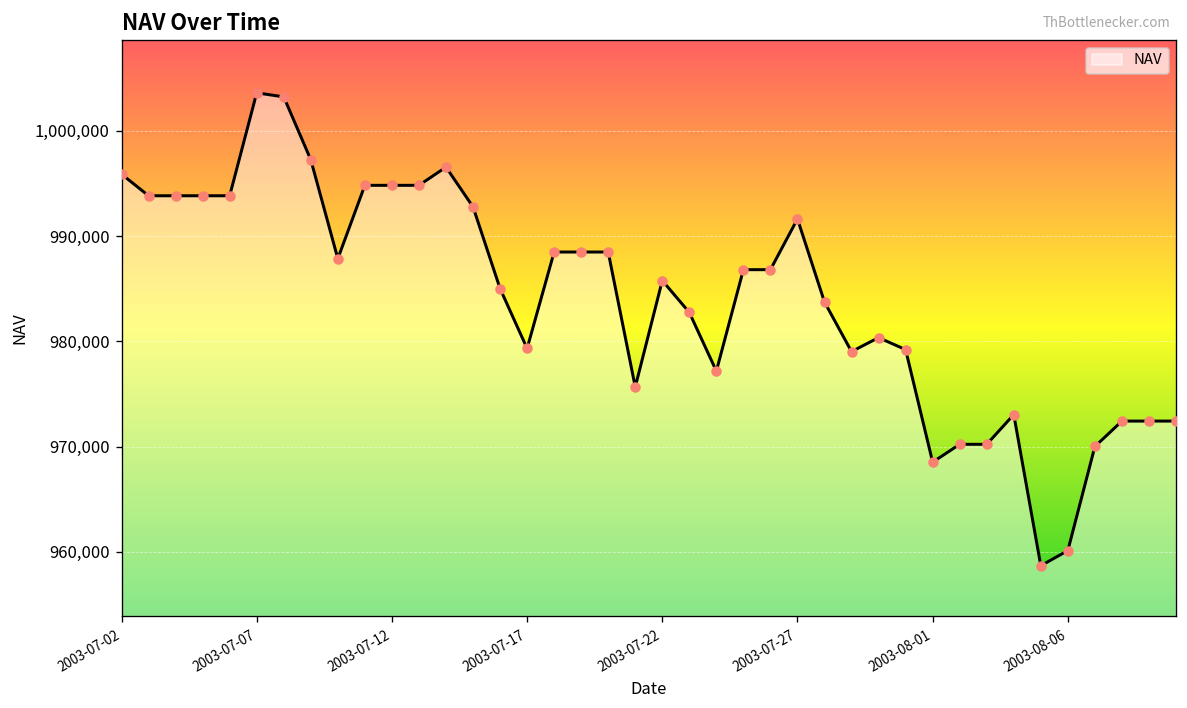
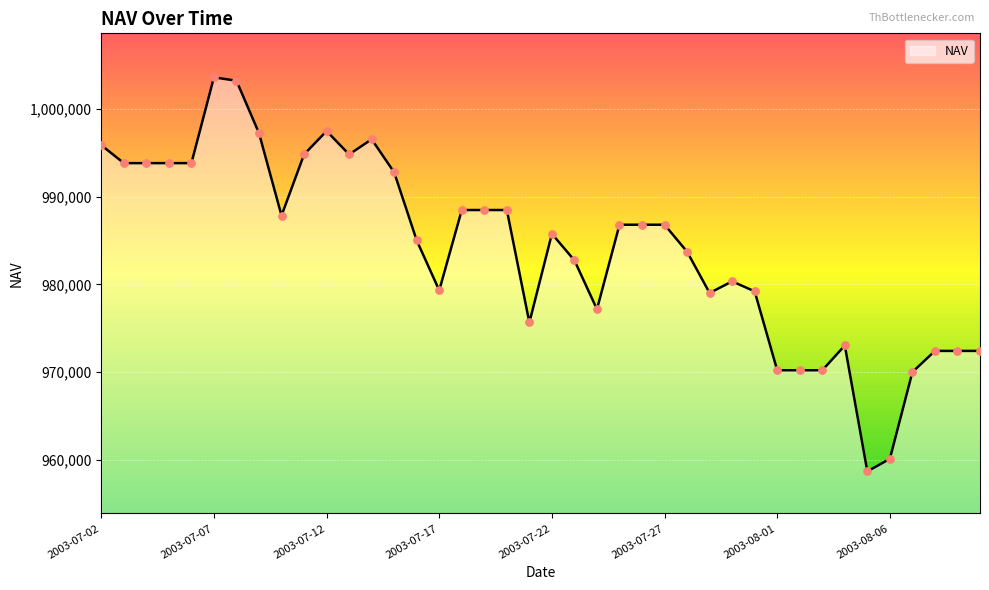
2003-07-12: 995,000 -> 997,000
2003-07-27: 992,000 -> 987,000
2003-08-01: 969,000 -> 970,000
